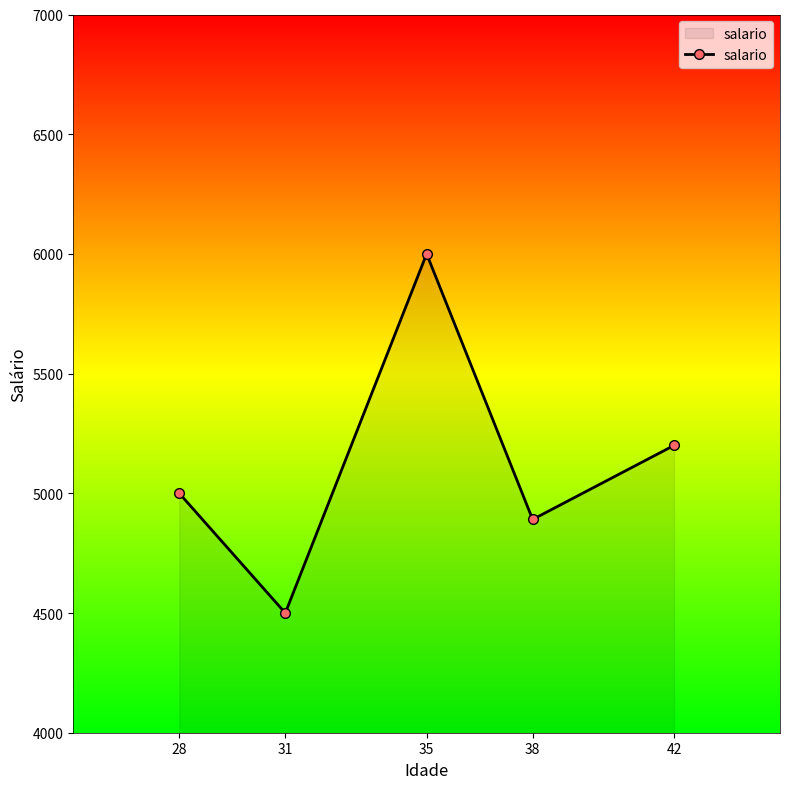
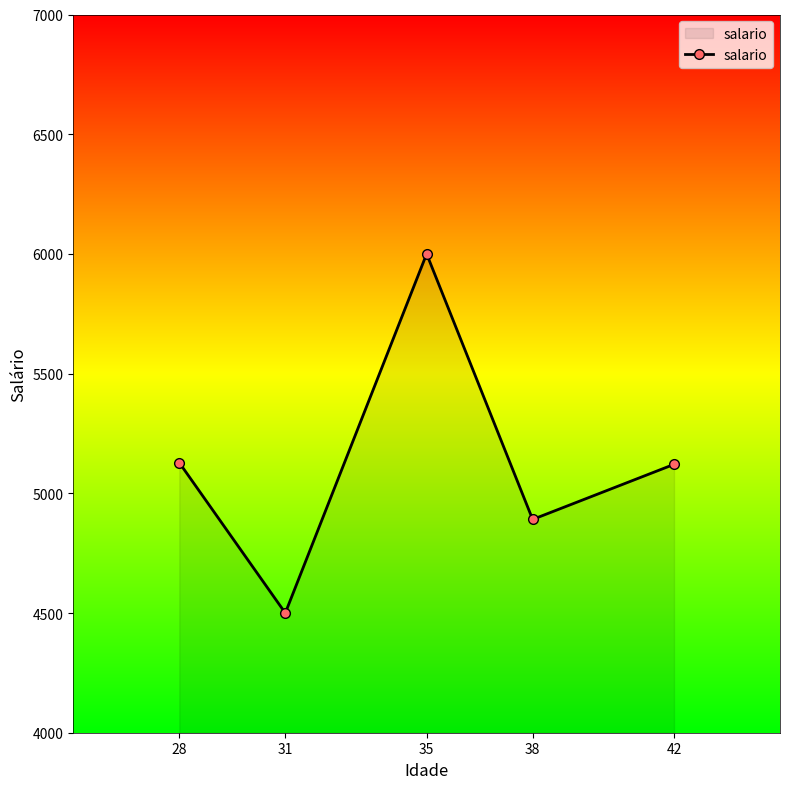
28: 5000 -> 5130
42: 5200 -> 5120
